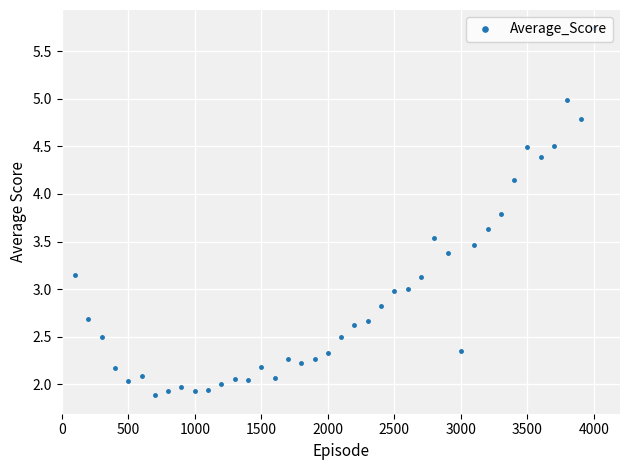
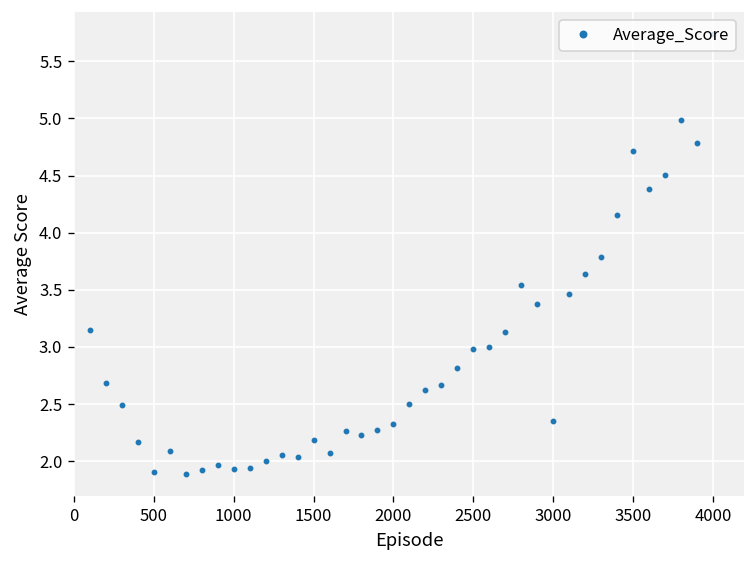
500: 2.0 -> 1.9
3500: 4.5 -> 4.7
